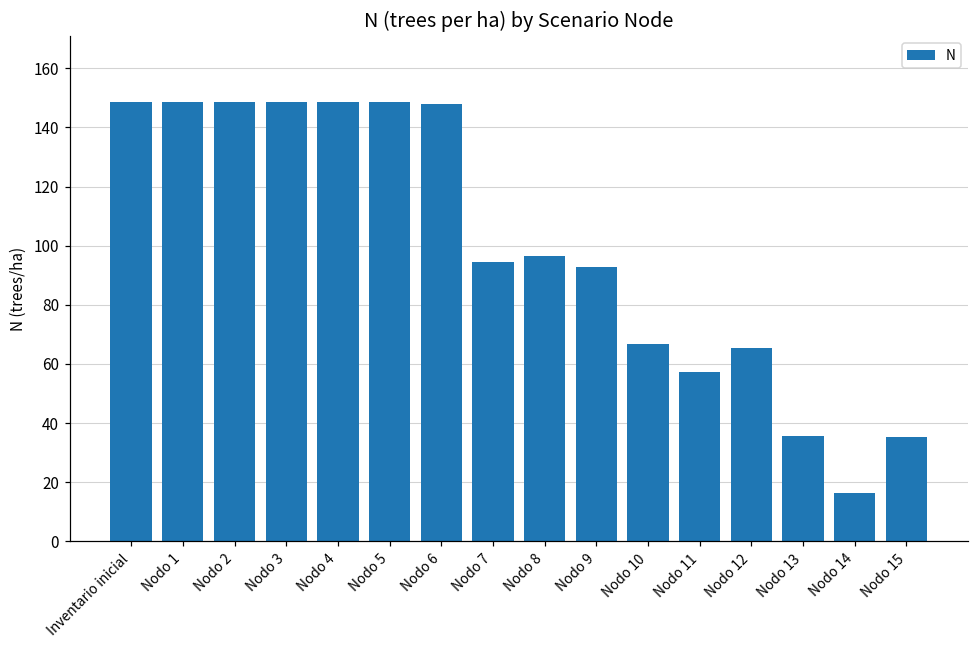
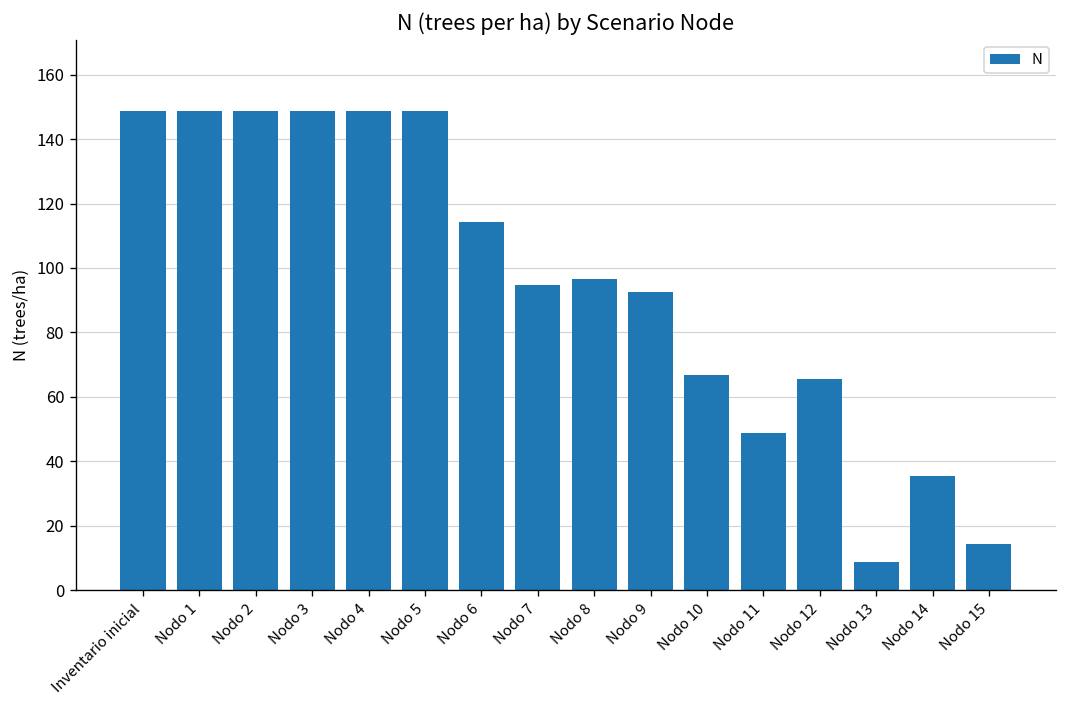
Nodo 6: 148 -> 114
Nodo 11: 57 -> 49
Nodo 13: 36 -> 9
Nodo 14: 16 -> 35
Nodo 15: 35 -> 15
